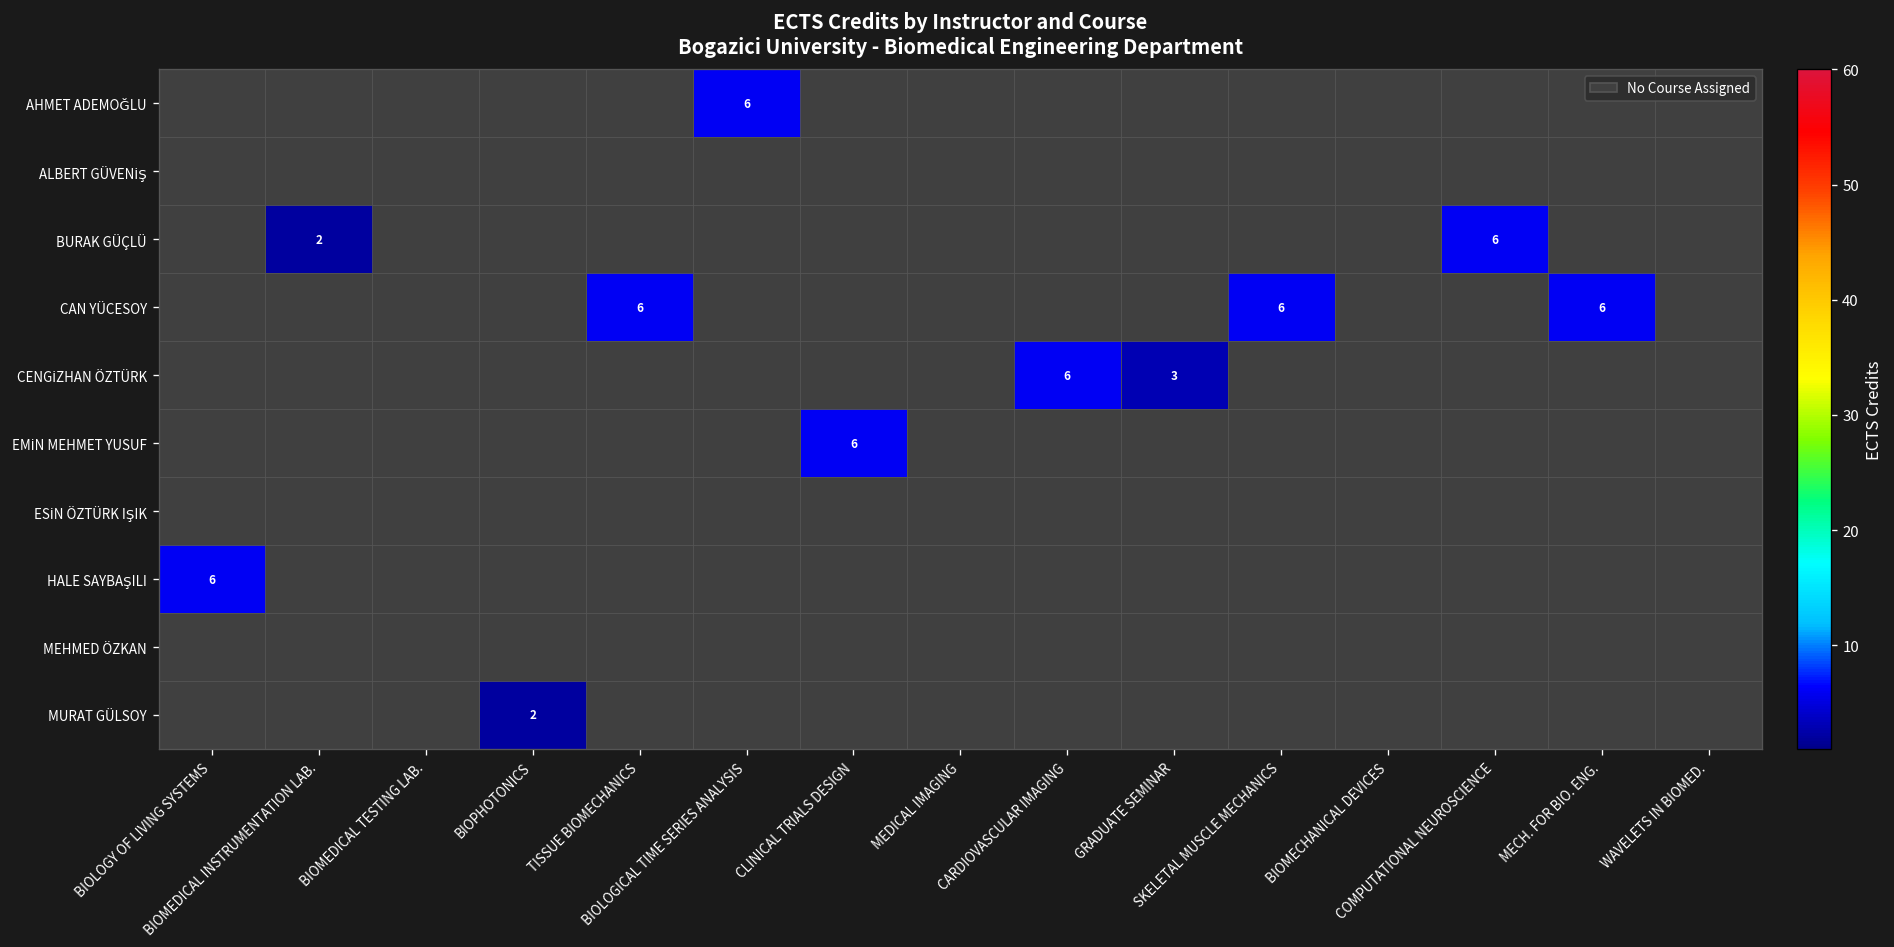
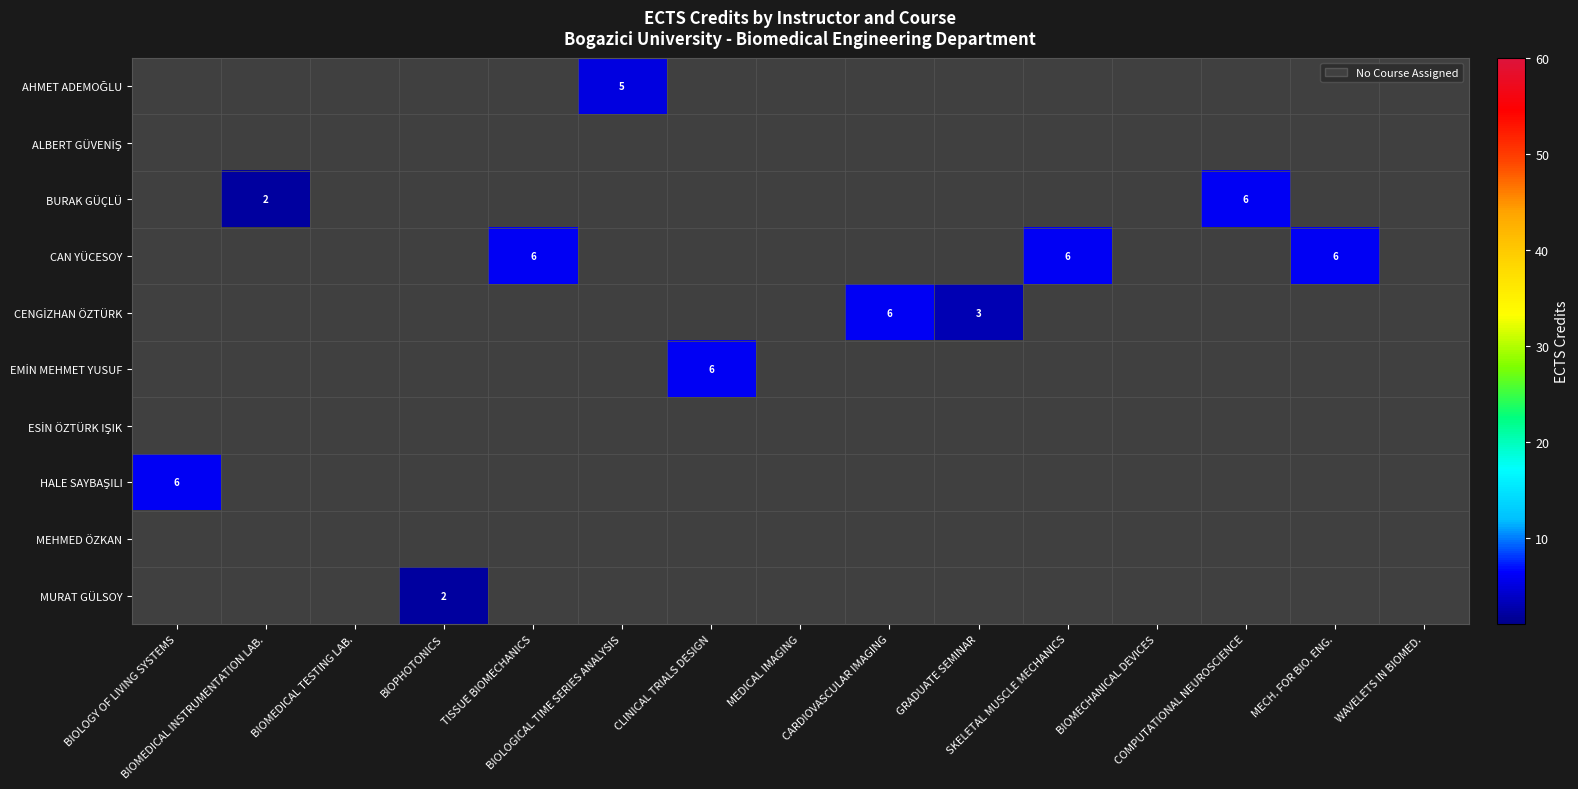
AHMET ADEMOĞLU, BIOLOGICAL TIME SERIES ANALYSIS: 6 -> 5
